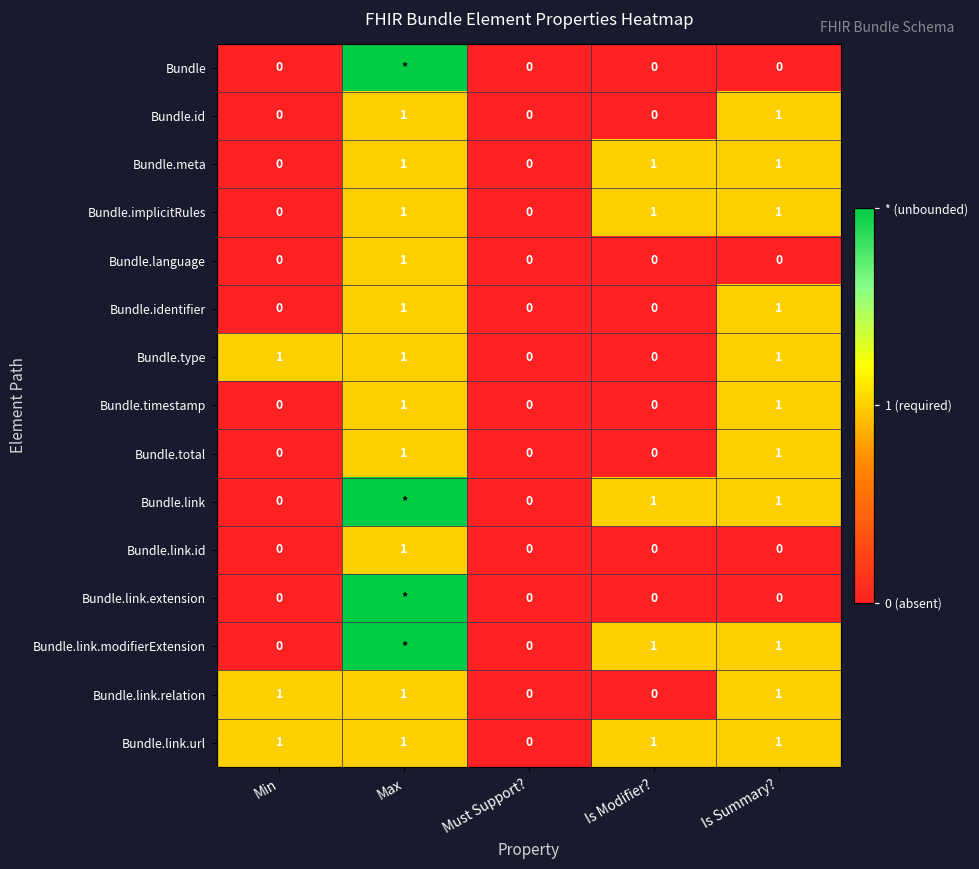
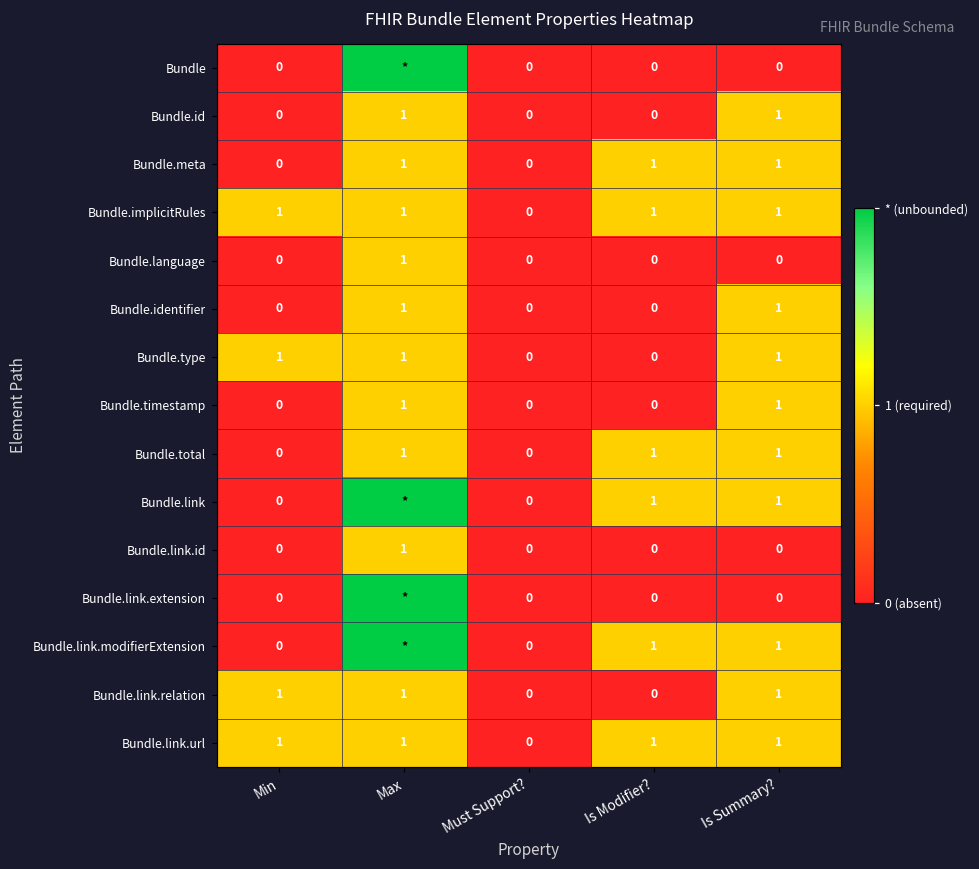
Bundle.implicitRules, Min: 0 -> 1
Bundle.total, Is Modifier?: 0 -> 1
